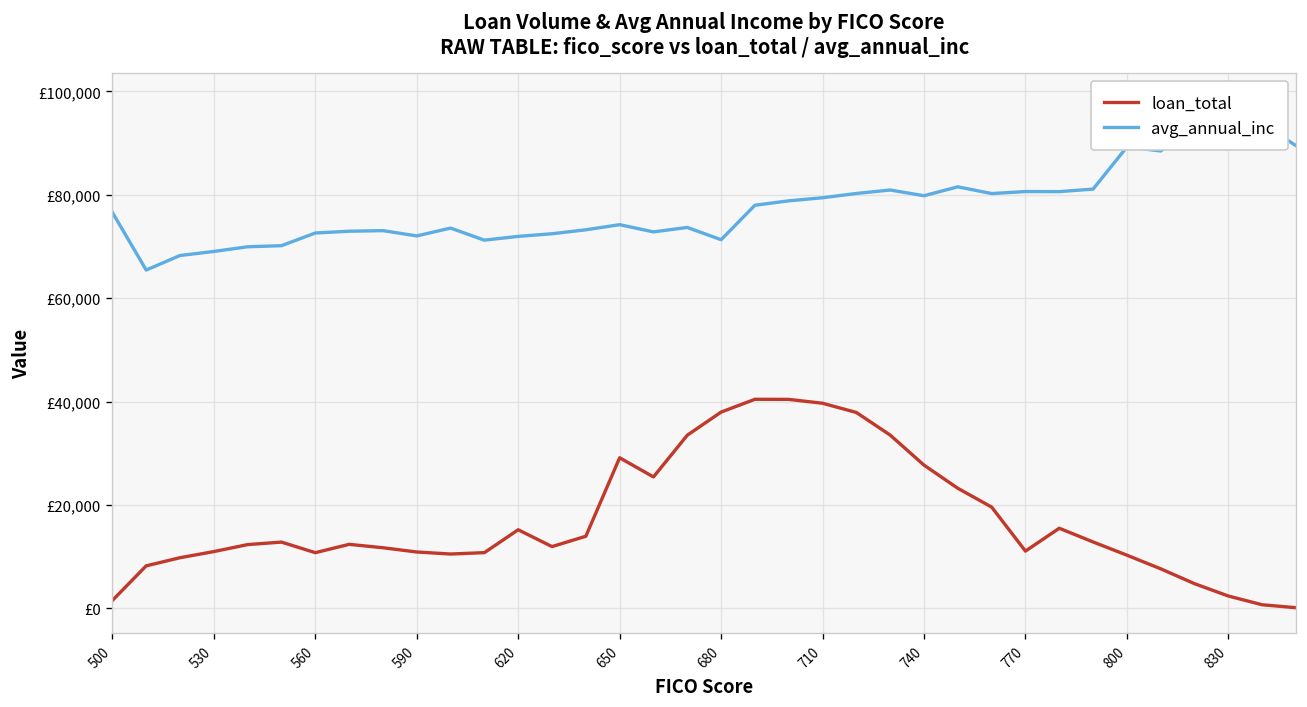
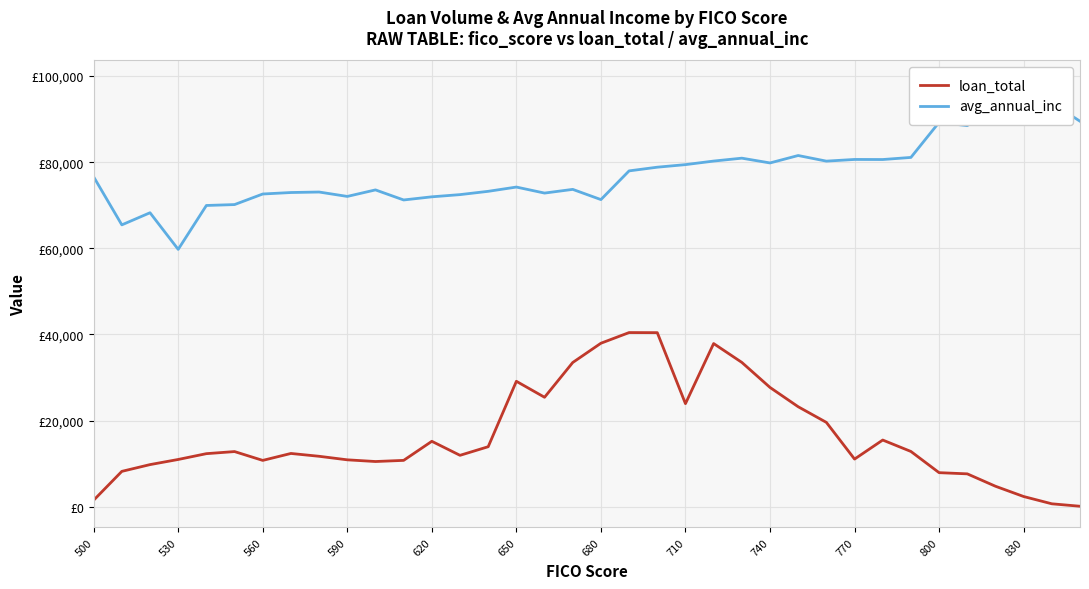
avg_annual_inc, 530: £69,000 -> £60,000
loan_total, 710: £40,000 -> £24,000
loan_total, 800: £10,000 -> £8,000
